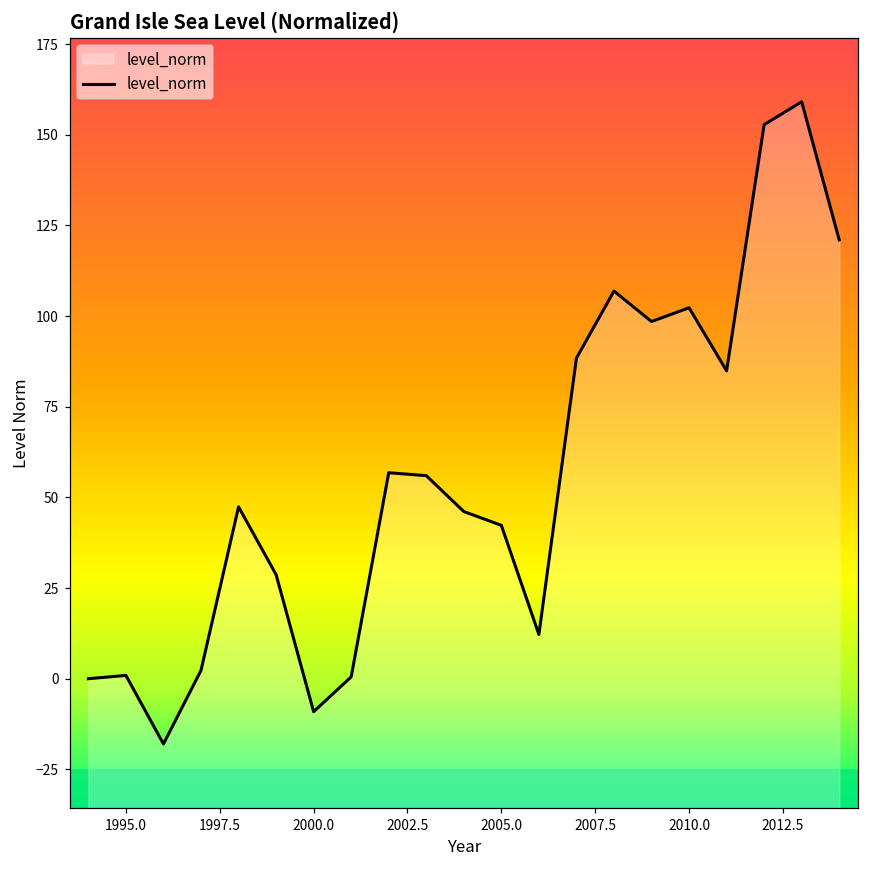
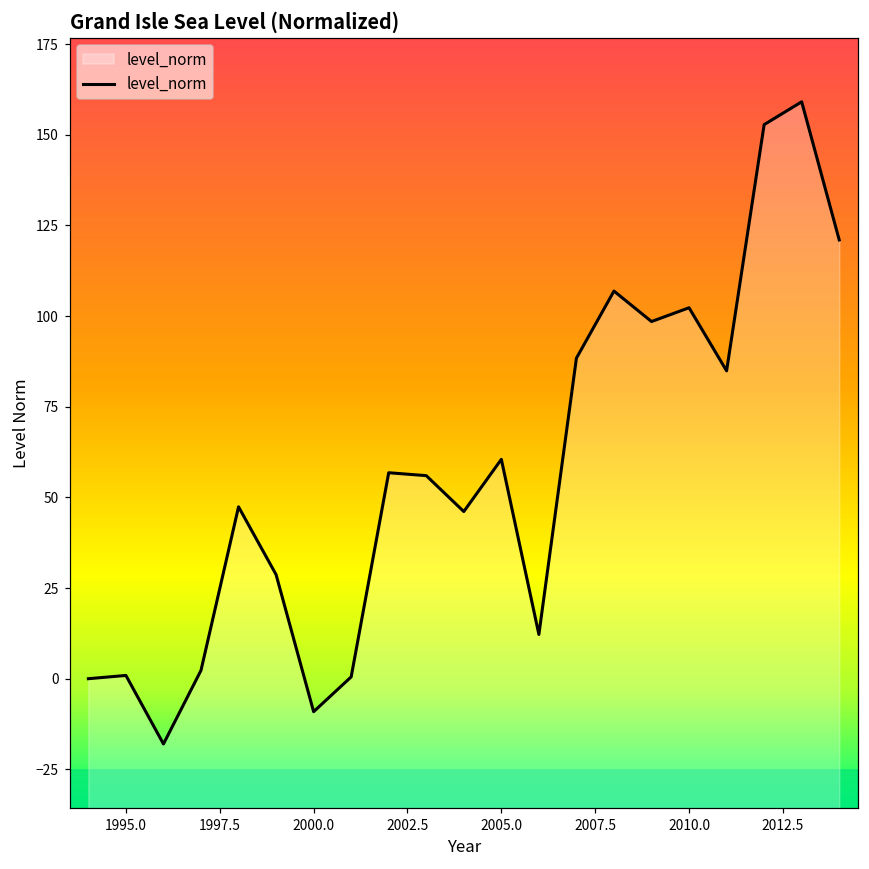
2005.0: 42 -> 61
